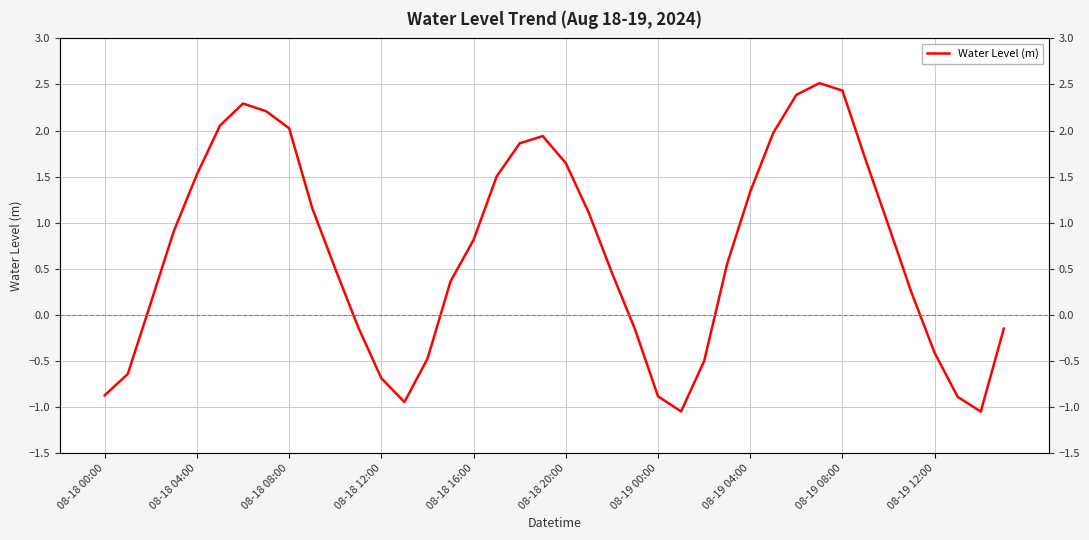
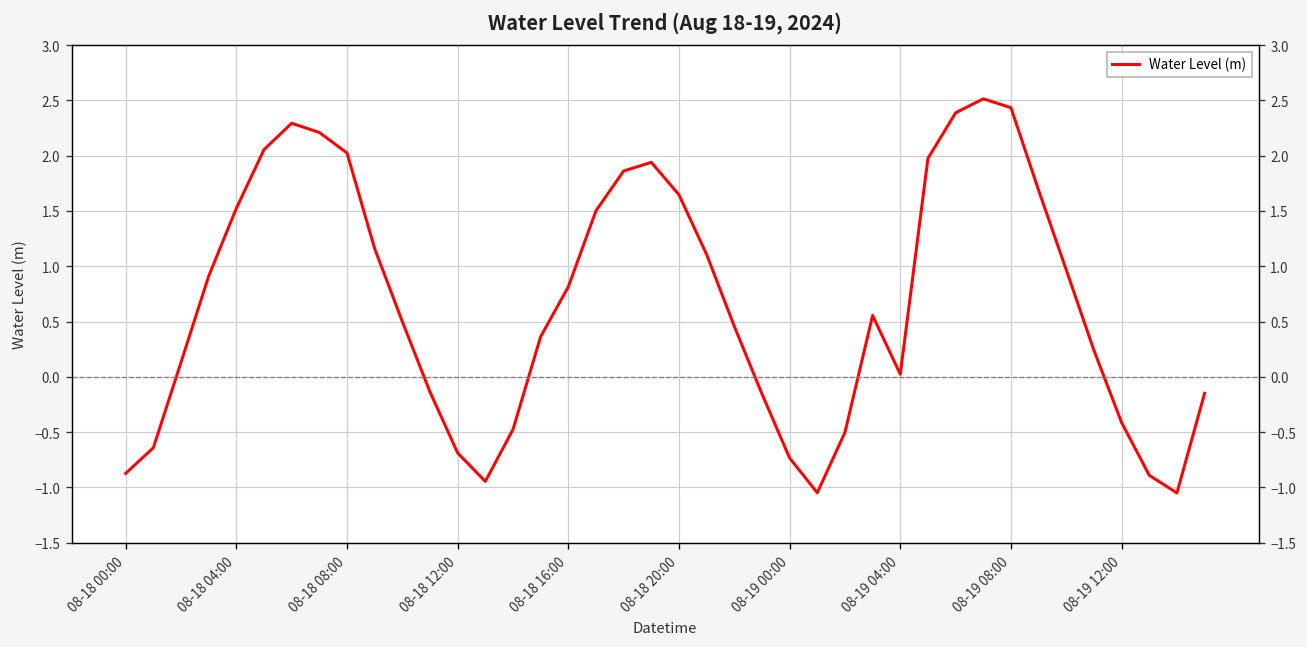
08-19 00:00: -0.9 -> -0.7
08-19 04:00: 1.3 -> 0.0
